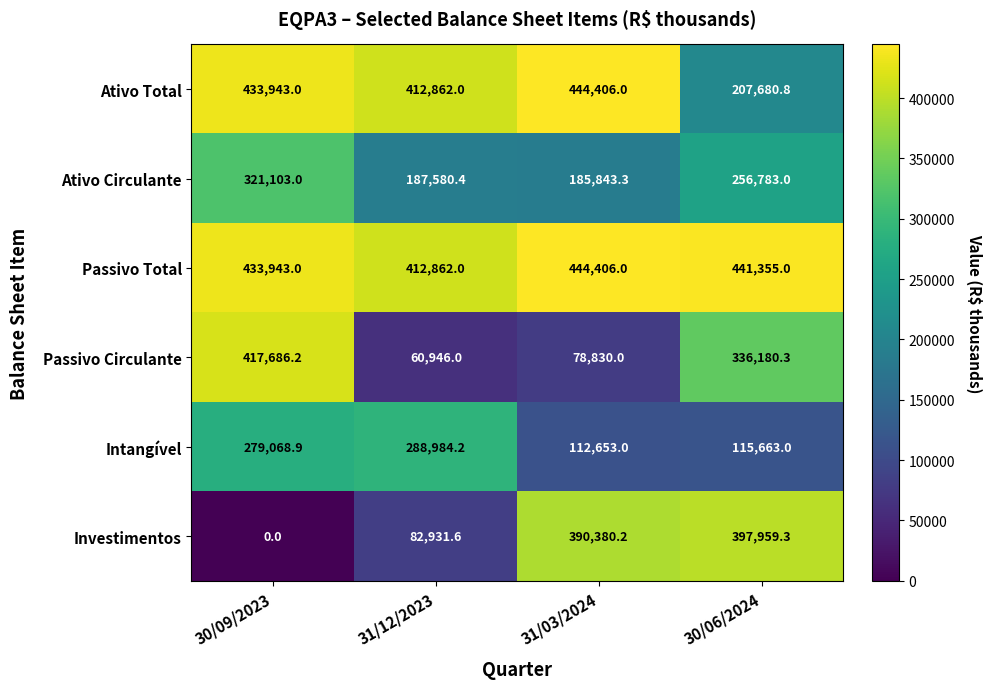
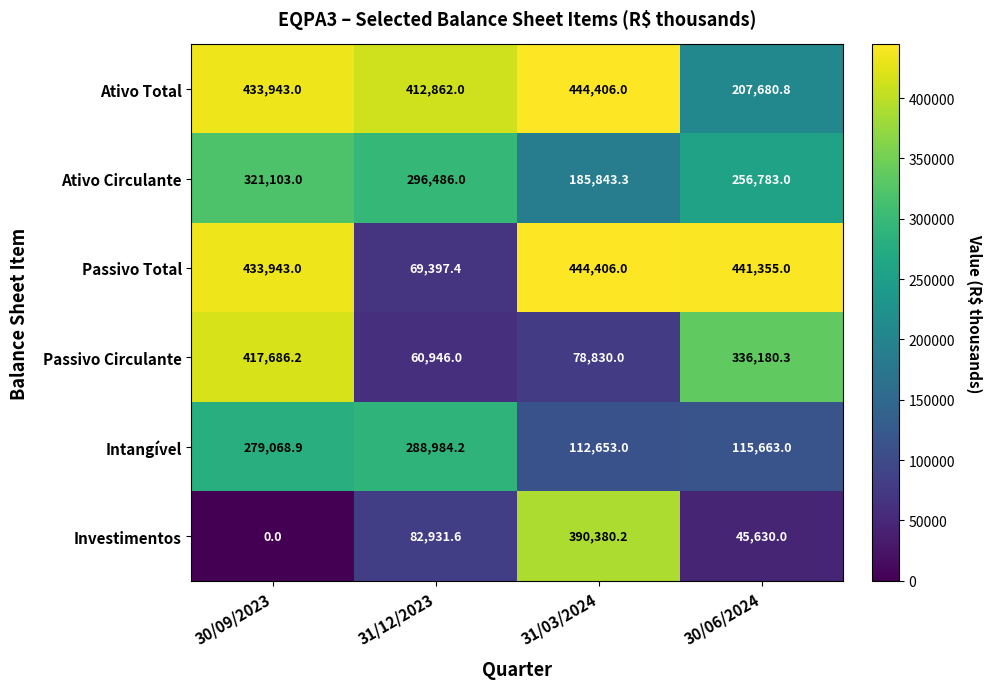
Ativo Circulante, 31/12/2023: 187,580.4 -> 296,486.0
Passivo Total, 31/12/2023: 412,862.0 -> 69,397.4
Investimentos, 30/06/2024: 397,959.3 -> 45,630.0
